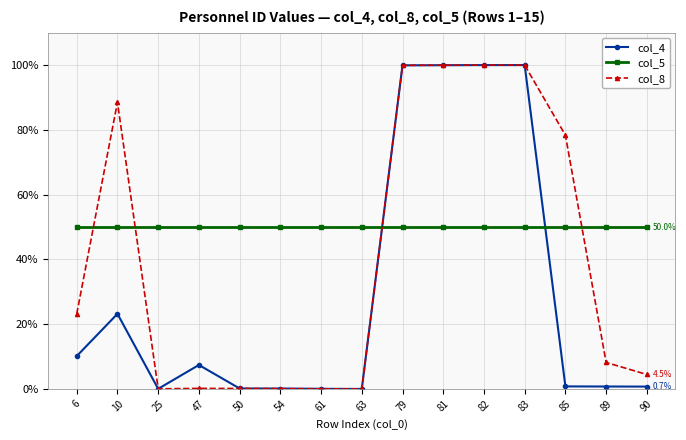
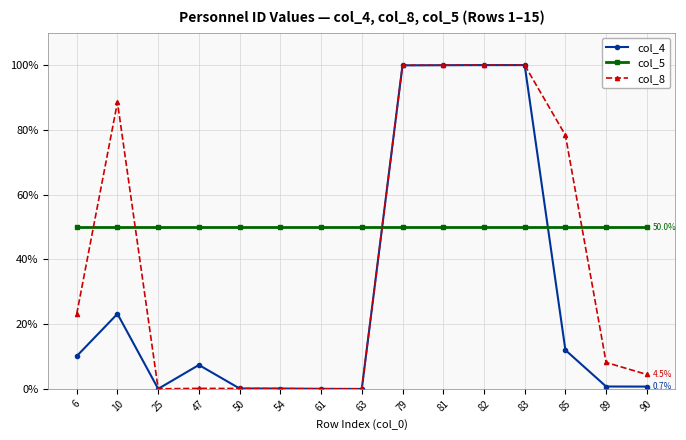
col_4, 85: 1% -> 12%
